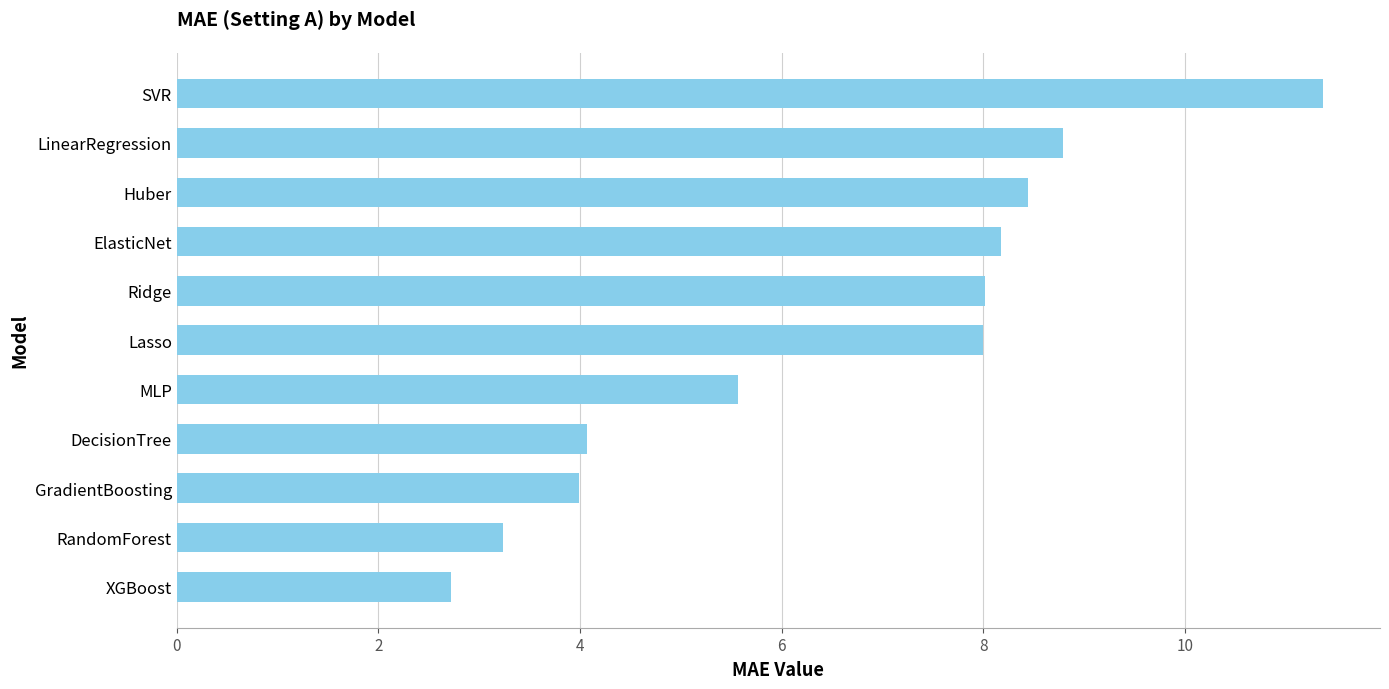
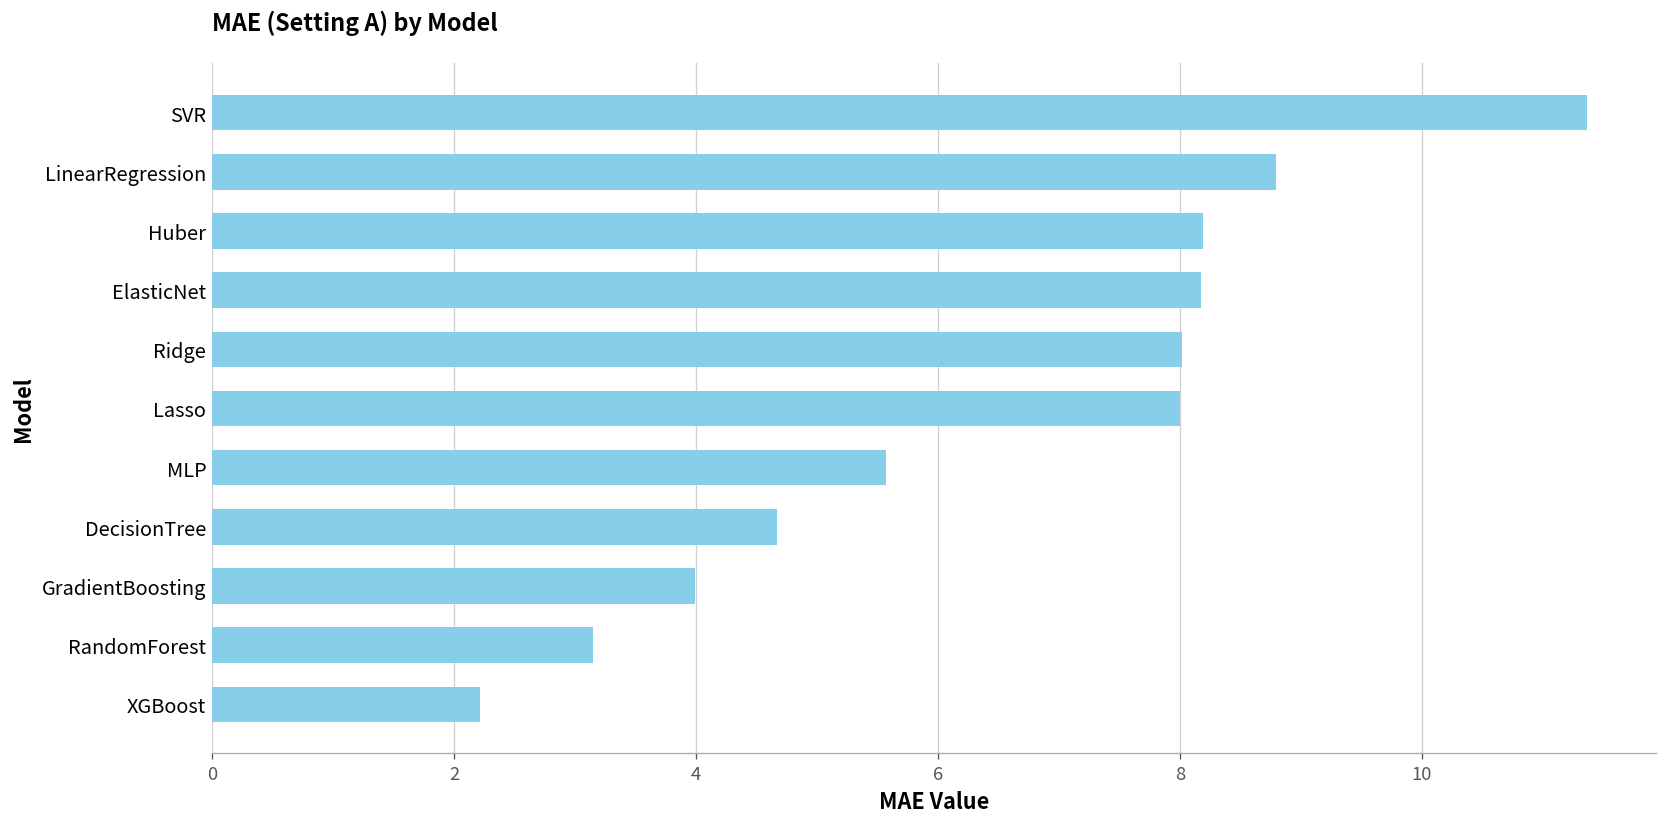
Huber: 8.45 -> 8.19
DecisionTree: 4.07 -> 4.67
RandomForest: 3.23 -> 3.15
XGBoost: 2.72 -> 2.22
